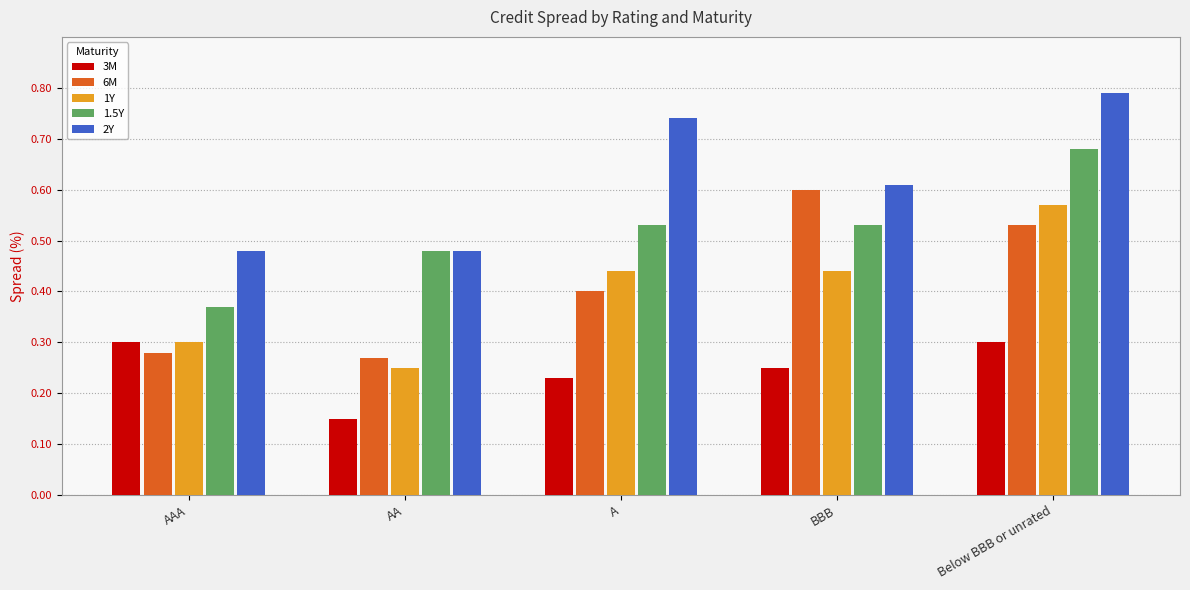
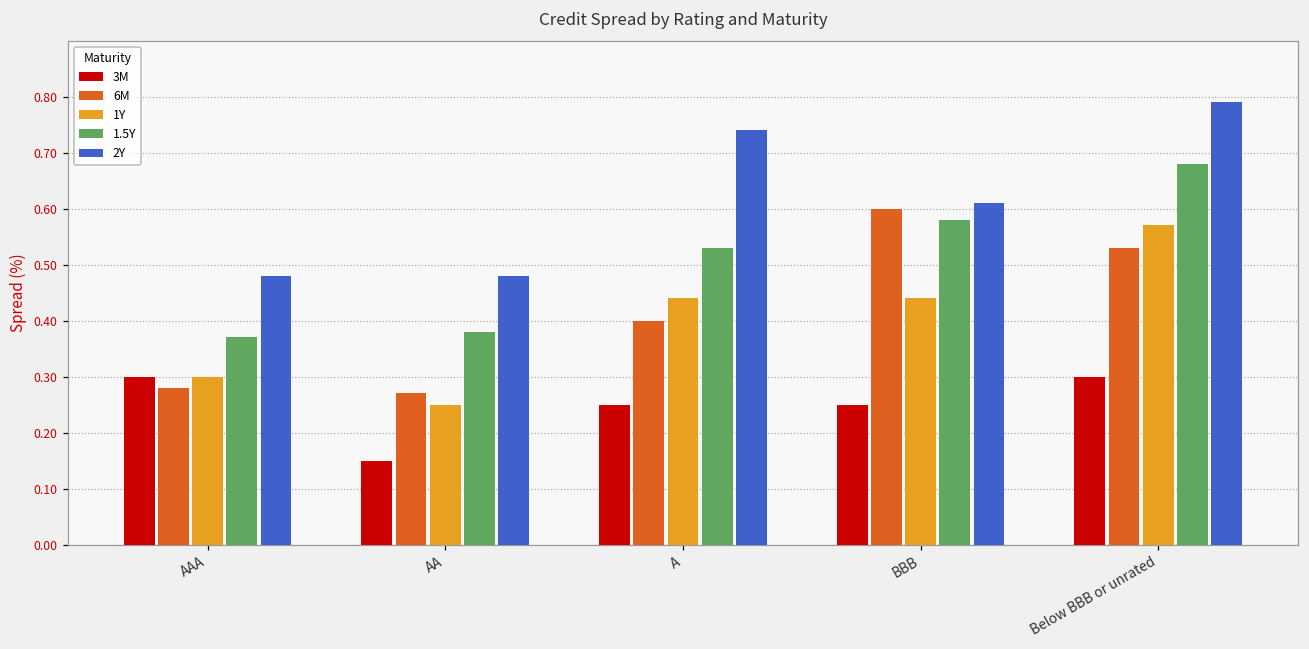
1.5Y, AA: 0.48 -> 0.38
3M, A: 0.23 -> 0.25
1.5Y, BBB: 0.53 -> 0.58
